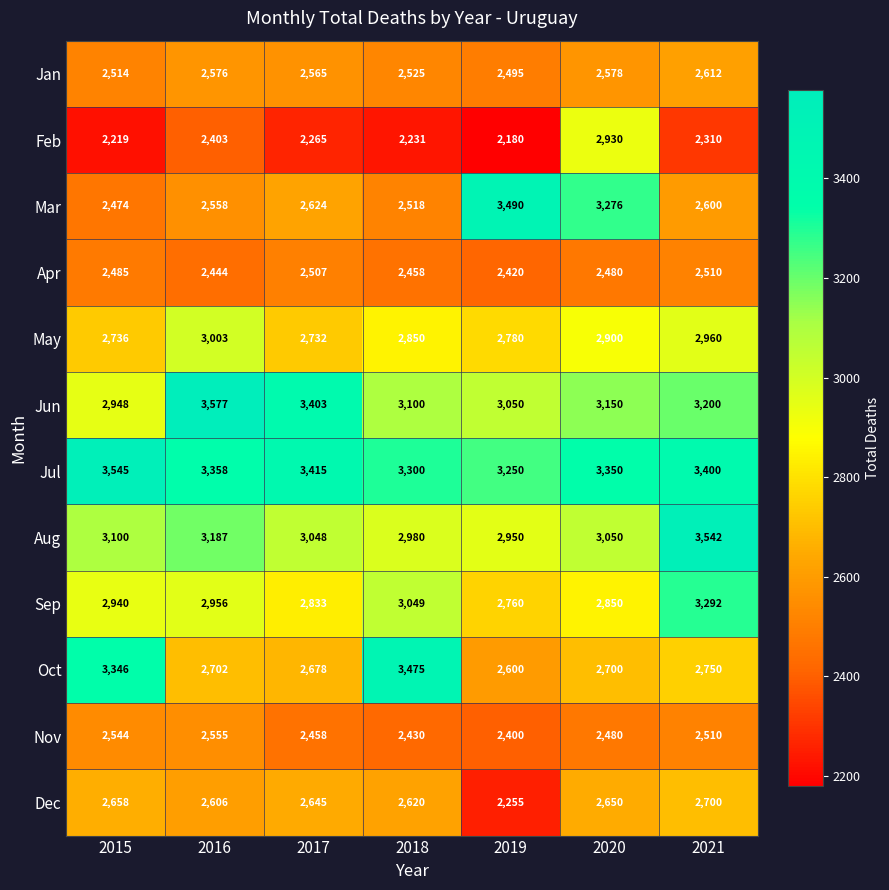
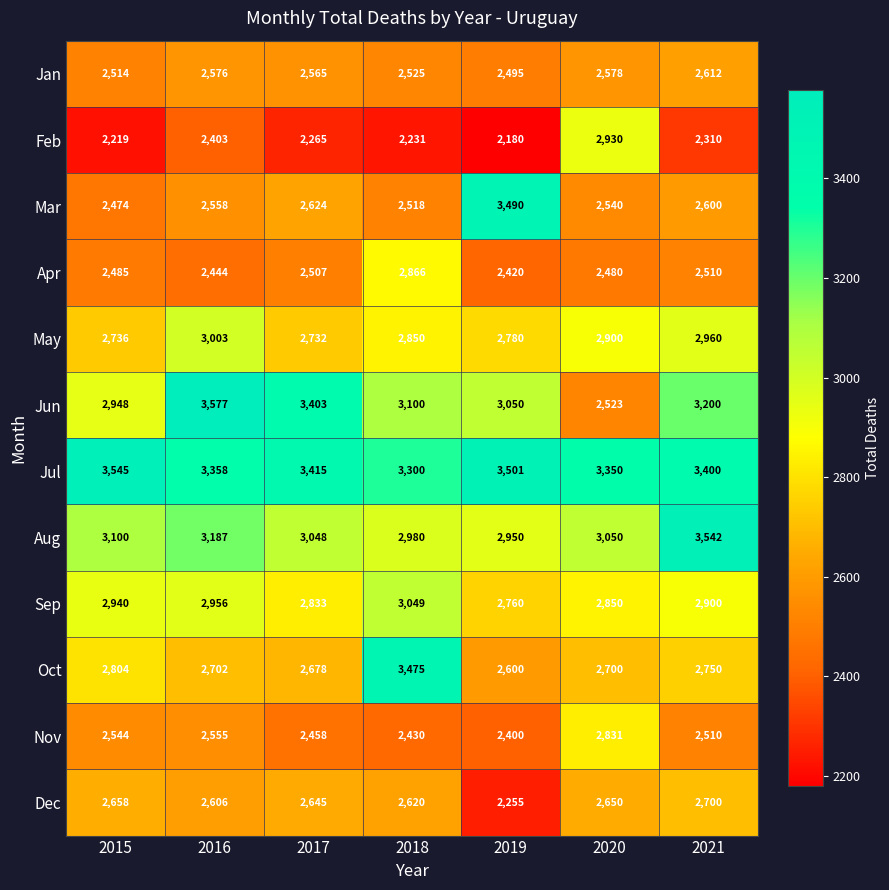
Mar, 2020: 3,276 -> 2,540
Apr, 2018: 2,458 -> 2,866
Jun, 2020: 3,150 -> 2,523
Jul, 2019: 3,250 -> 3,501
Sep, 2021: 3,292 -> 2,900
Oct, 2015: 3,346 -> 2,804
Nov, 2020: 2,480 -> 2,831
